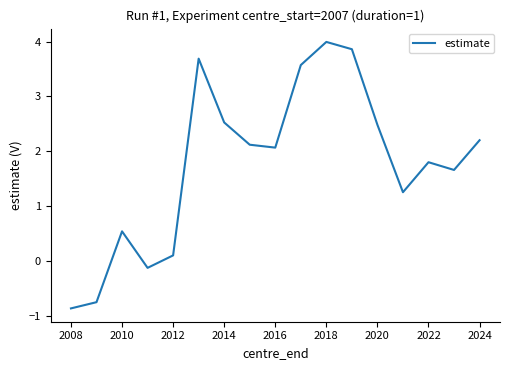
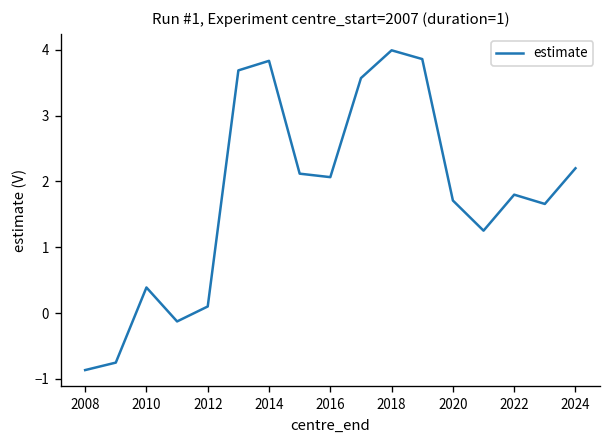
2010: 0.5 -> 0.4
2014: 2.5 -> 3.8
2020: 2.5 -> 1.7
